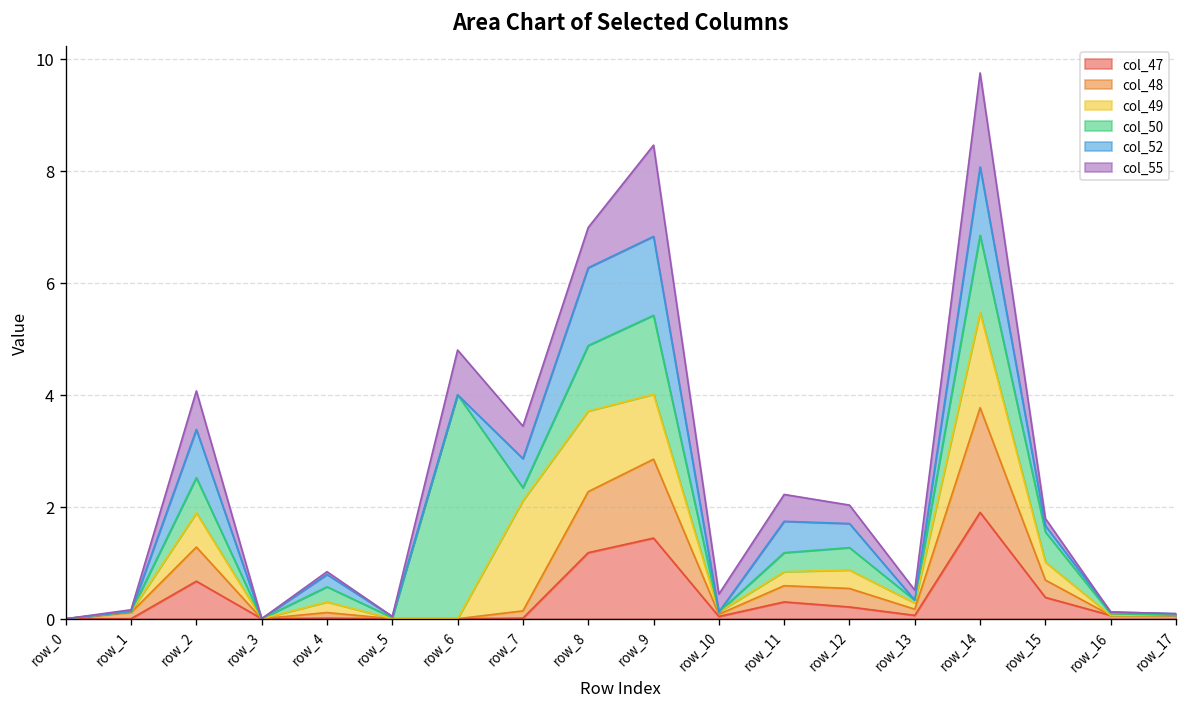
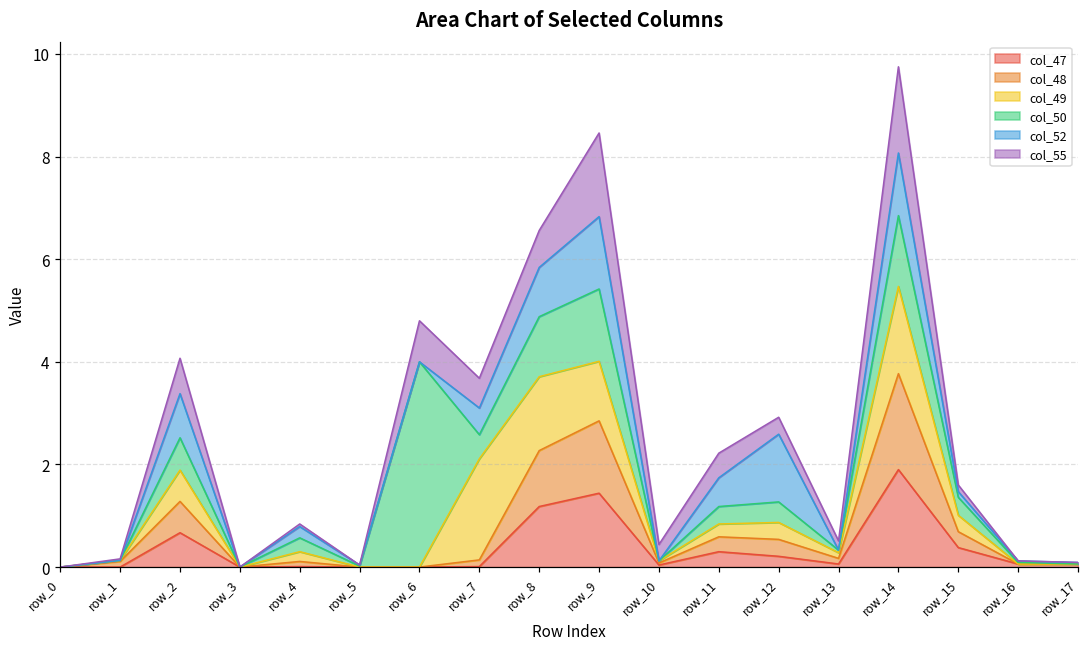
col_50, row_7: 0.2 -> 0.5
col_52, row_8: 1.4 -> 1.0
col_52, row_12: 0.4 -> 1.3
col_50, row_15: 0.5 -> 0.3
